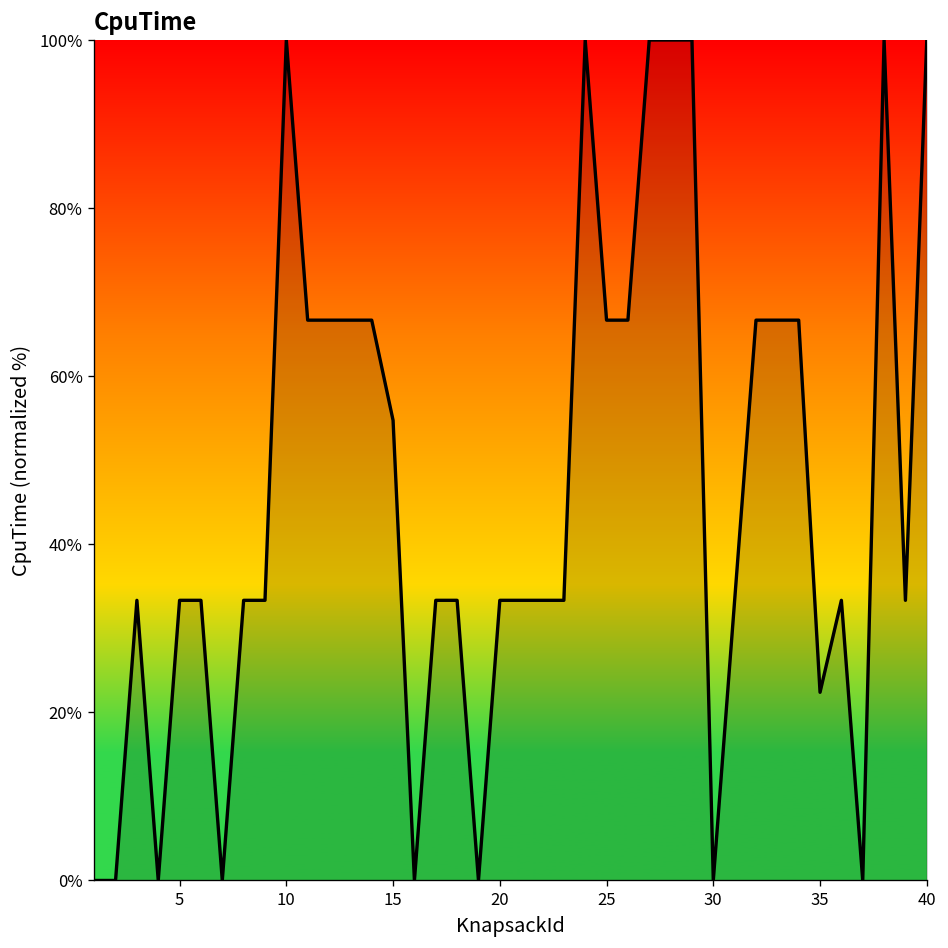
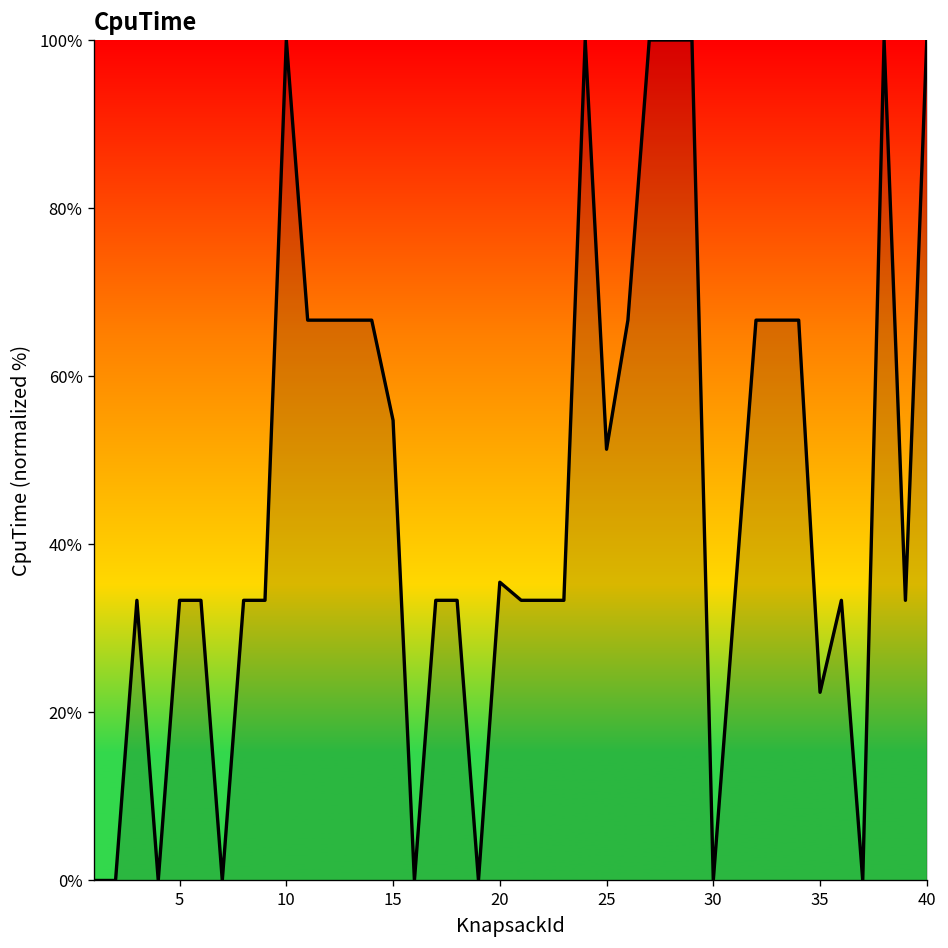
20: 33% -> 35%
25: 67% -> 51%
